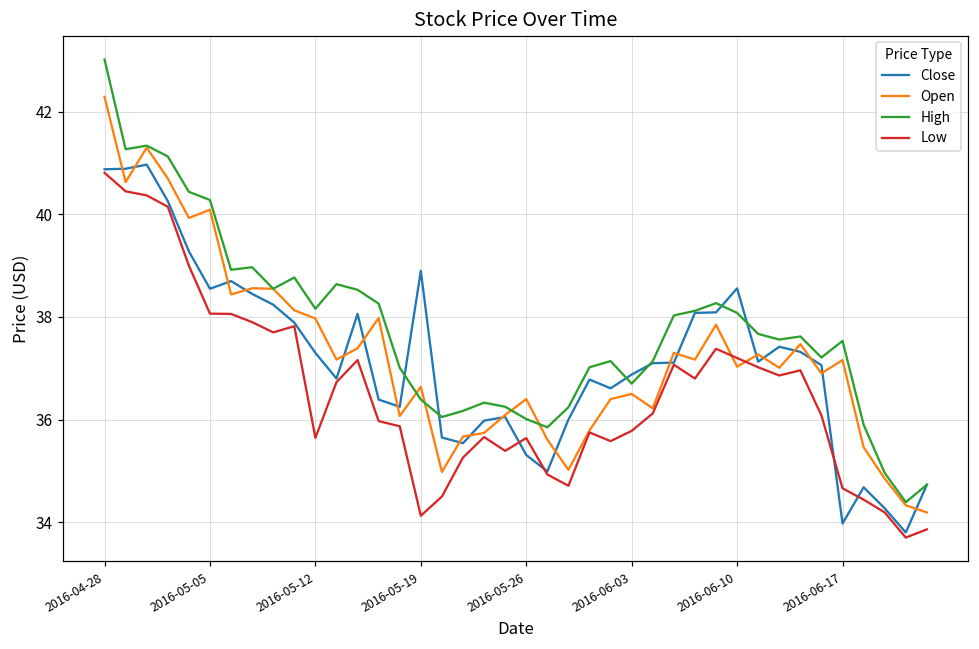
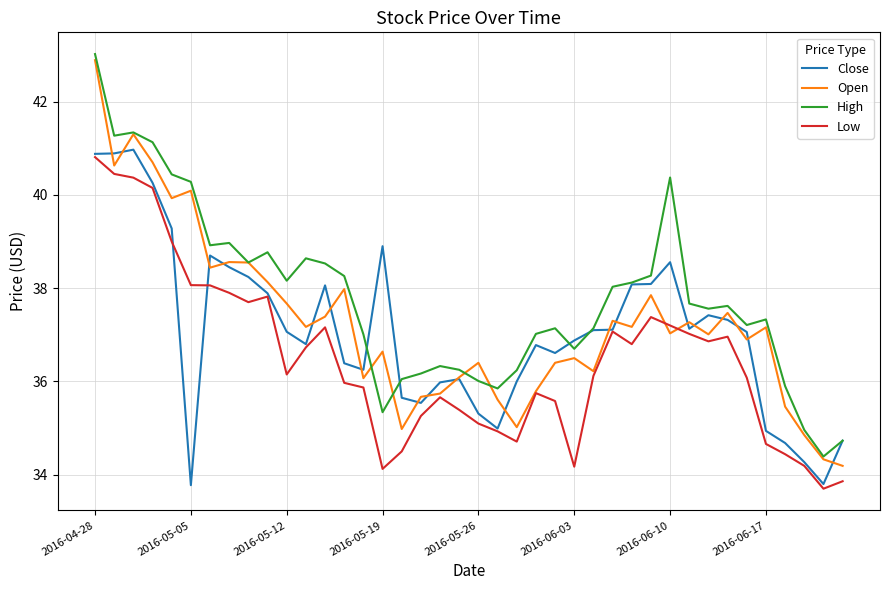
Open, 2016-04-28: 42.3 -> 42.9
Close, 2016-05-05: 38.5 -> 33.8
Close, 2016-05-12: 37.3 -> 37.1
Open, 2016-05-12: 38.0 -> 37.7
Low, 2016-05-12: 35.6 -> 36.2
High, 2016-05-19: 36.4 -> 35.3
Low, 2016-05-26: 35.6 -> 35.1
Low, 2016-06-03: 35.8 -> 34.2
High, 2016-06-10: 38.1 -> 40.4
Close, 2016-06-17: 34.0 -> 34.9
High, 2016-06-17: 37.5 -> 37.3
